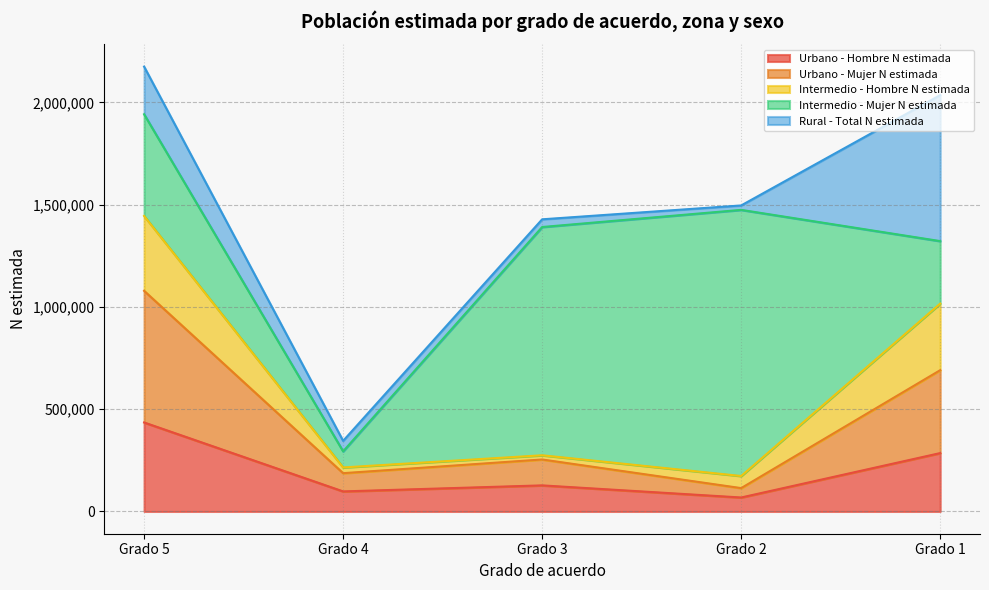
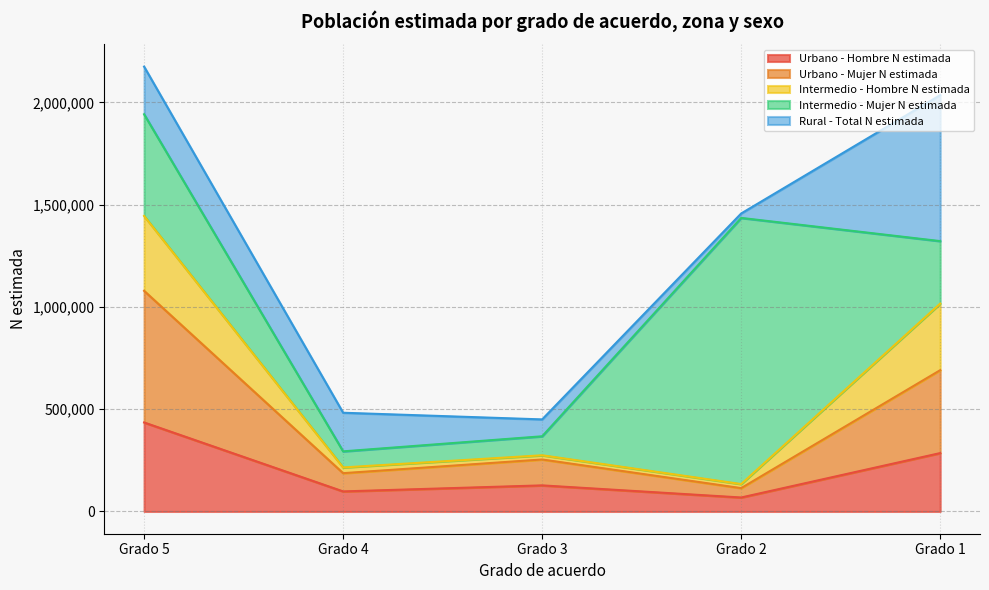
Rural - Total N estimada, Grado 4: 50,000 -> 190,000
Intermedio - Mujer N estimada, Grado 3: 1,120,000 -> 90,000
Rural - Total N estimada, Grado 3: 40,000 -> 80,000
Intermedio - Hombre N estimada, Grado 2: 60,000 -> 20,000
